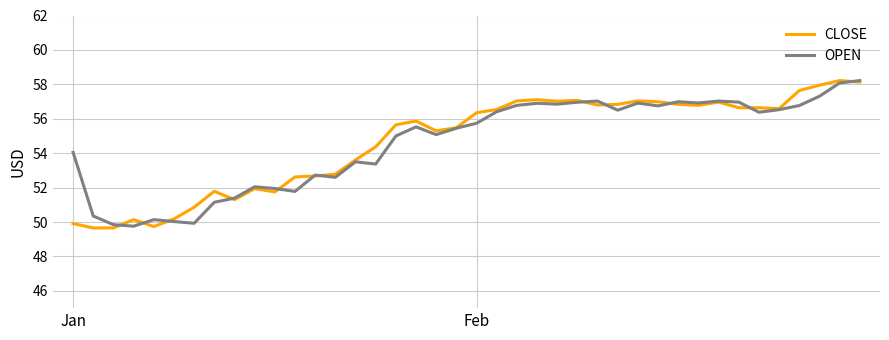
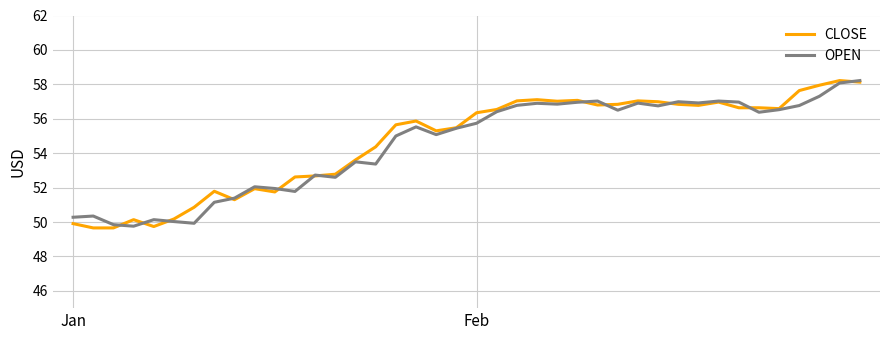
OPEN, Jan: 54.1 -> 50.3
